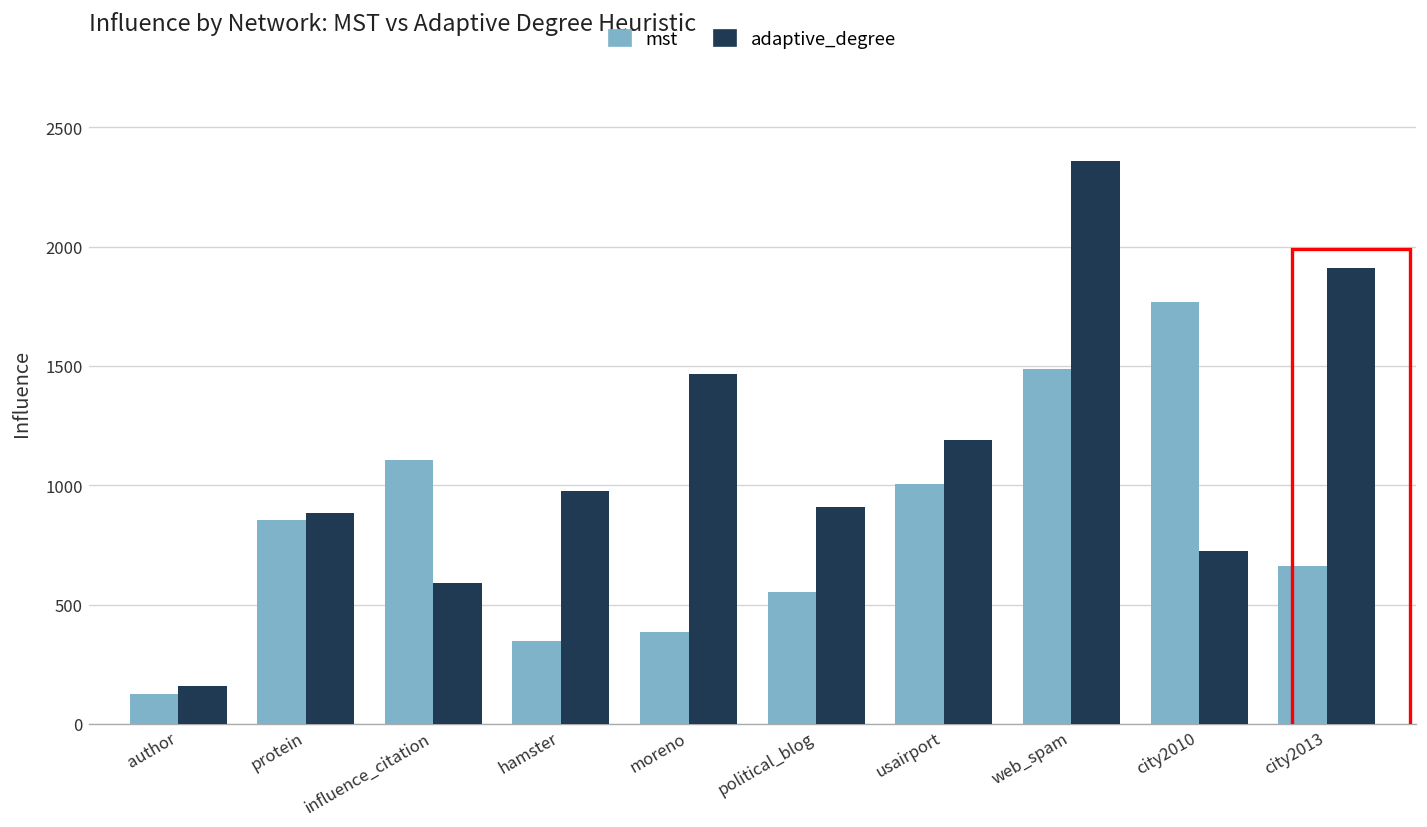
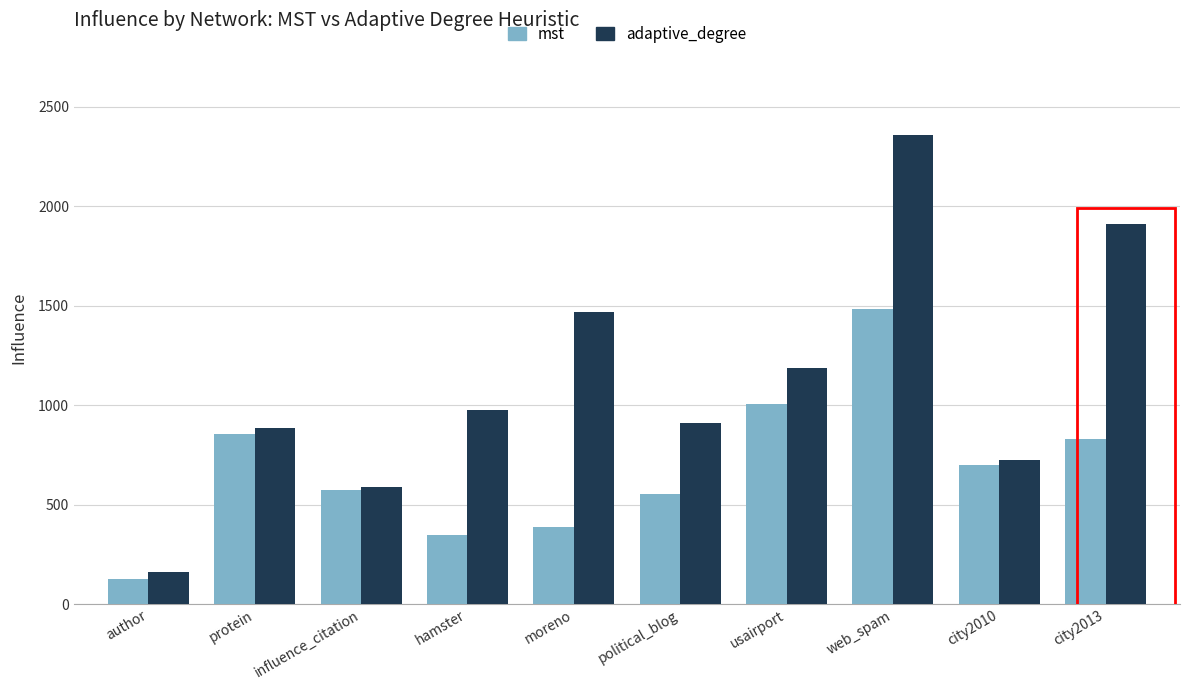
mst, influence_citation: 1100 -> 580
mst, city2010: 1770 -> 700
mst, city2013: 660 -> 830
